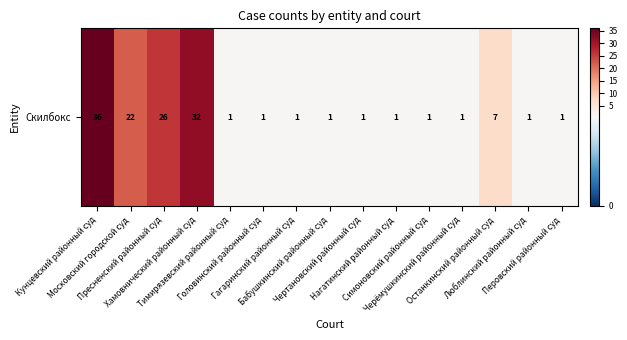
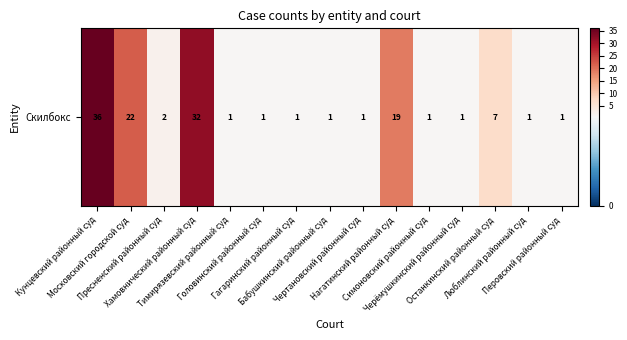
Скилбокс, Пресненский районный суд: 26 -> 2
Скилбокс, Нагатинский районный суд: 1 -> 19
